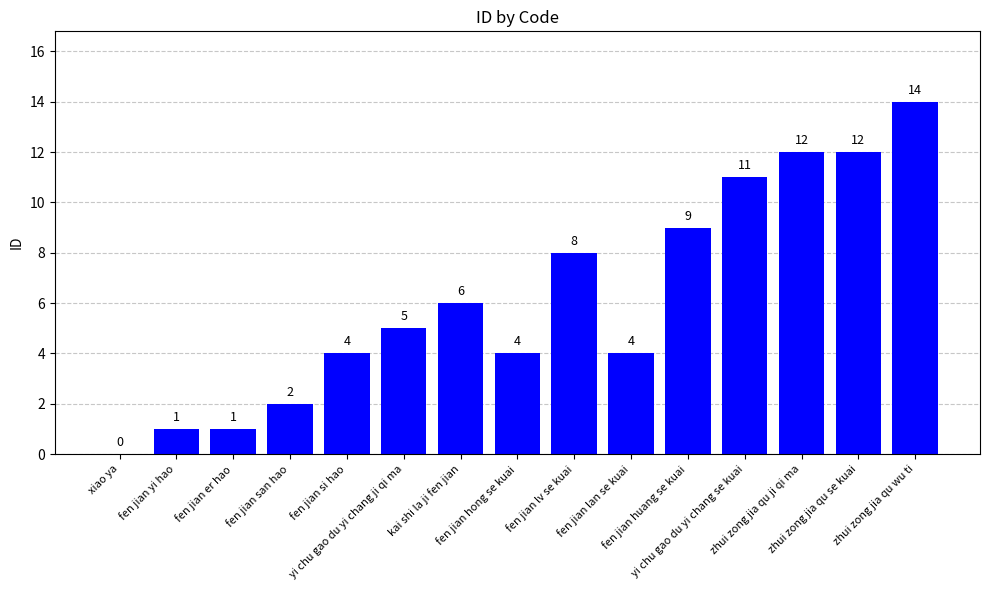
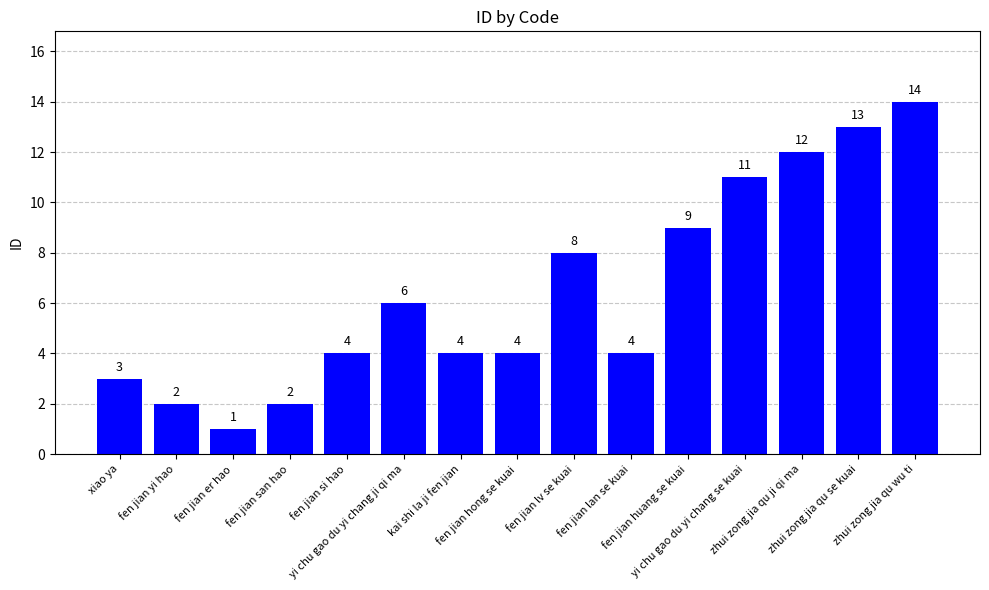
xiao ya: 0 -> 3
fen jian yi hao: 1 -> 2
yi chu gao du yi chang ji qi ma: 5 -> 6
kai shi la ji fen jian: 6 -> 4
zhui zong jia qu se kuai: 12 -> 13
